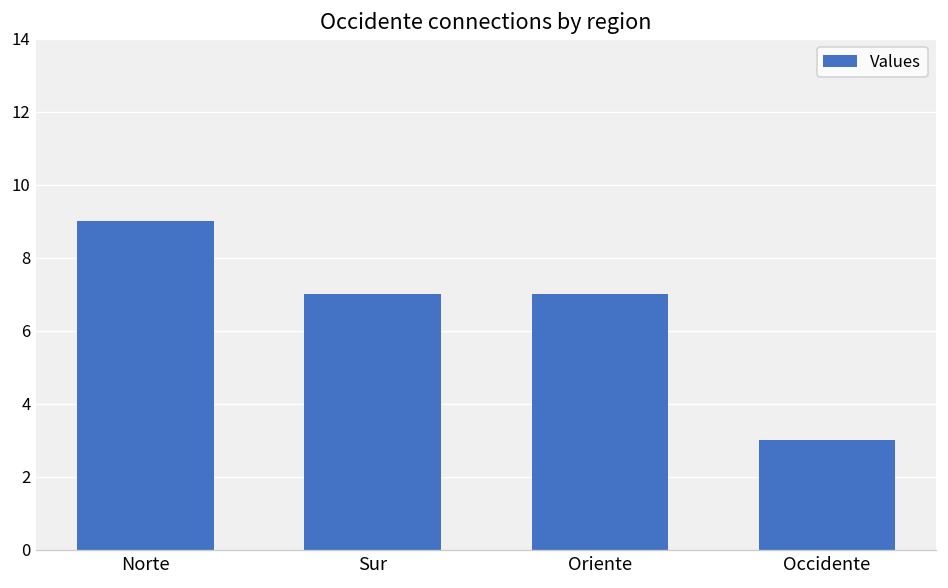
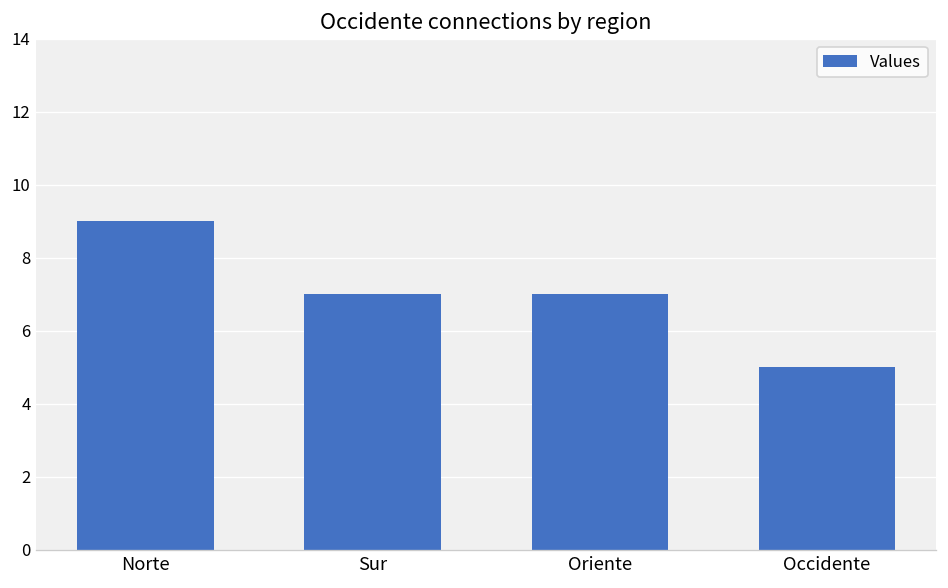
Occidente: 3 -> 5
